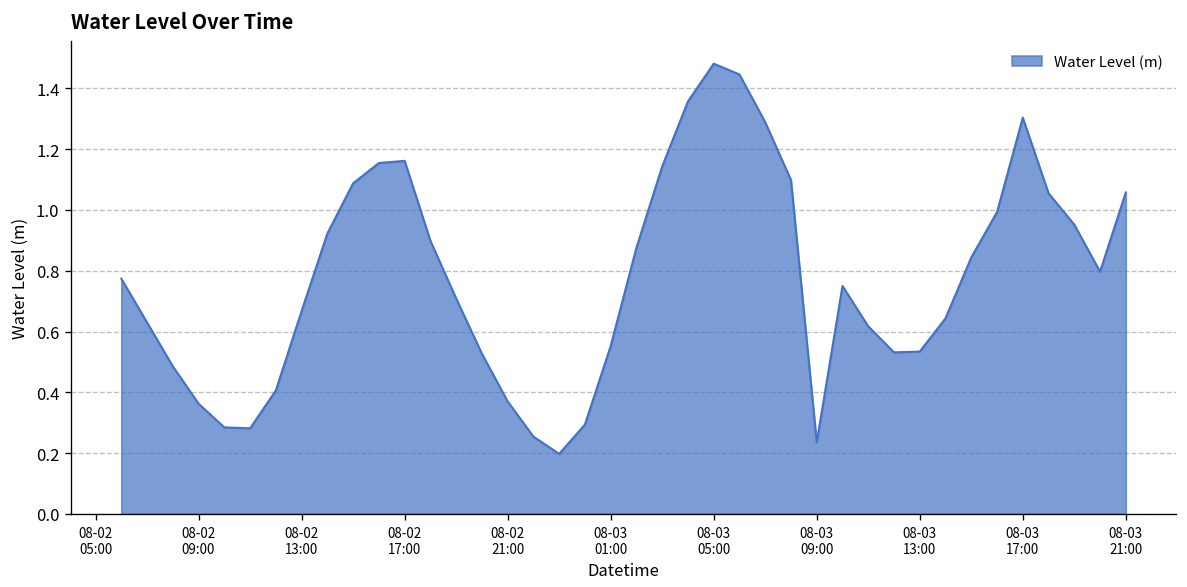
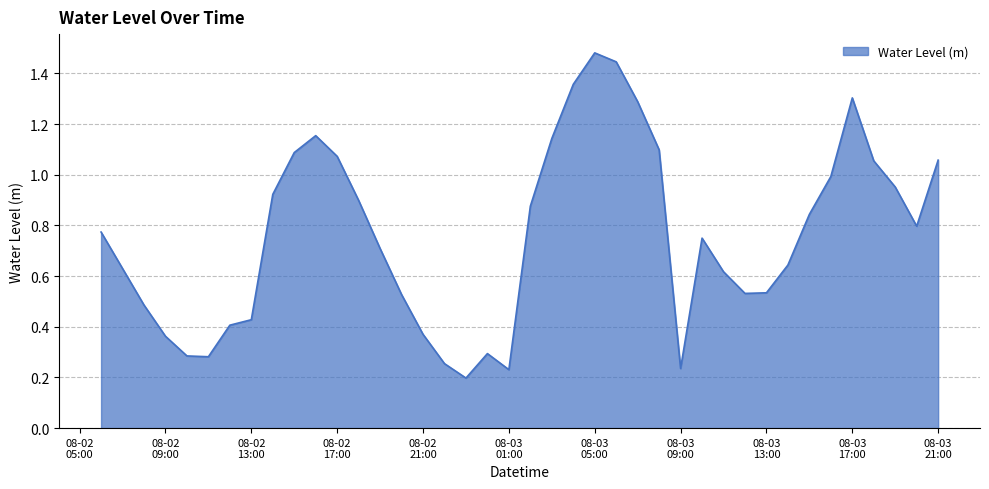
08-02 13:00: 0.67 -> 0.43
08-02 17:00: 1.16 -> 1.07
08-03 01:00: 0.55 -> 0.23
